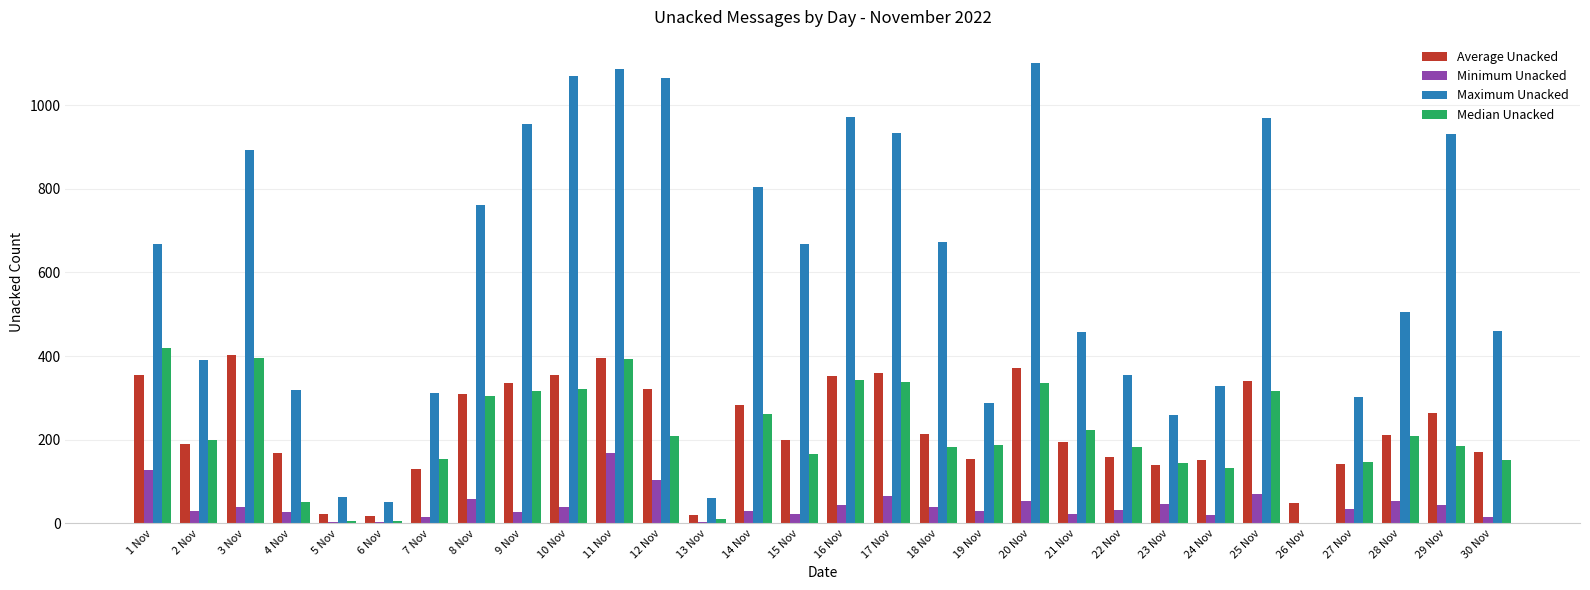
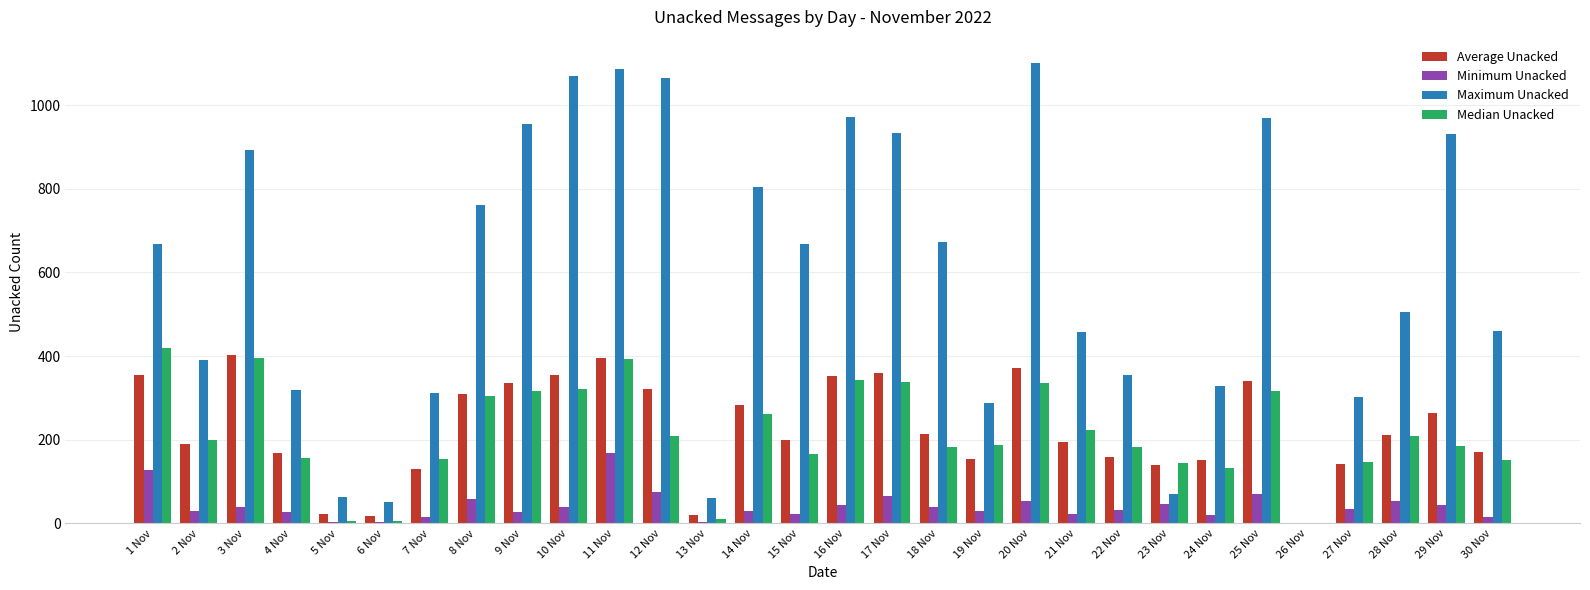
Median Unacked, 4 Nov: 50 -> 160
Minimum Unacked, 12 Nov: 100 -> 80
Maximum Unacked, 23 Nov: 260 -> 70
Average Unacked, 26 Nov: 50 -> 0
